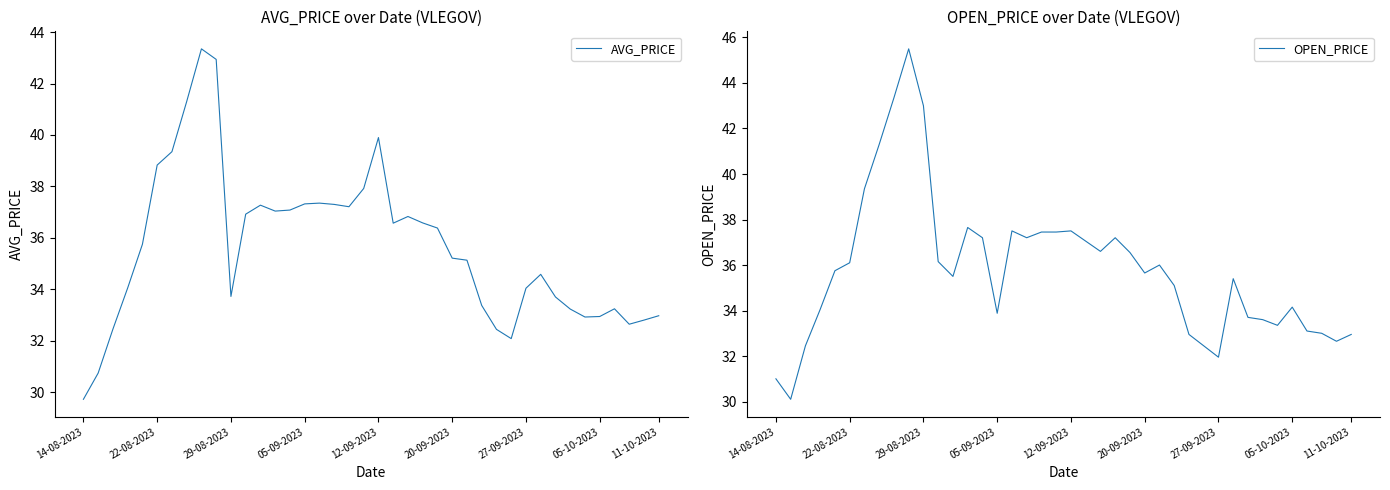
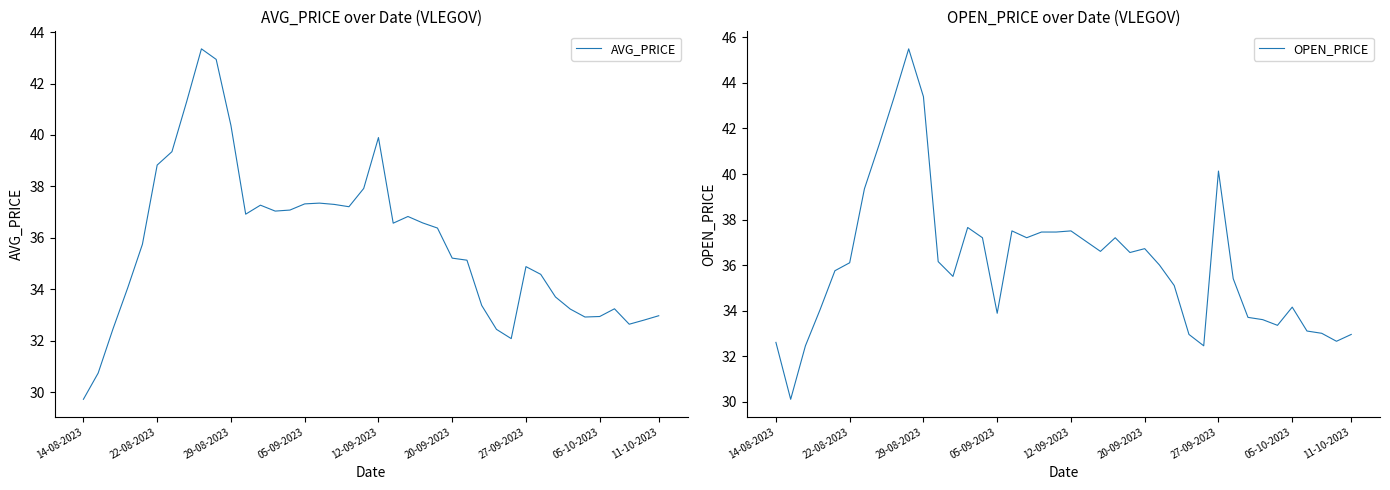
AVG_PRICE over Date (VLEGOV), 29-08-2023: 33.7 -> 40.4
AVG_PRICE over Date (VLEGOV), 27-09-2023: 34.0 -> 34.9
OPEN_PRICE over Date (VLEGOV), 14-08-2023: 31.0 -> 32.6
OPEN_PRICE over Date (VLEGOV), 29-08-2023: 43.0 -> 43.4
OPEN_PRICE over Date (VLEGOV), 20-09-2023: 35.7 -> 36.7
OPEN_PRICE over Date (VLEGOV), 27-09-2023: 32.0 -> 40.1
